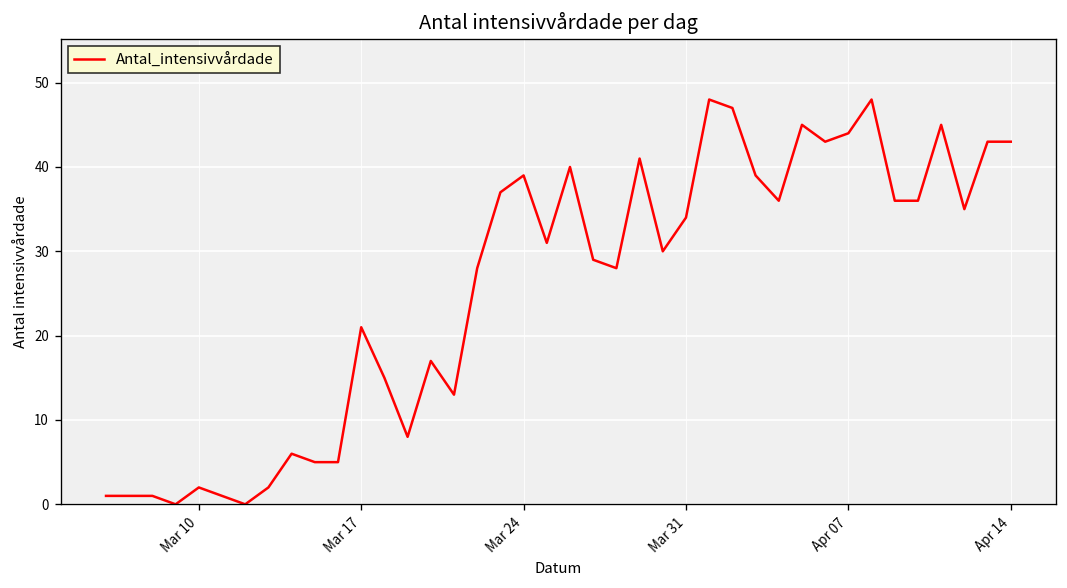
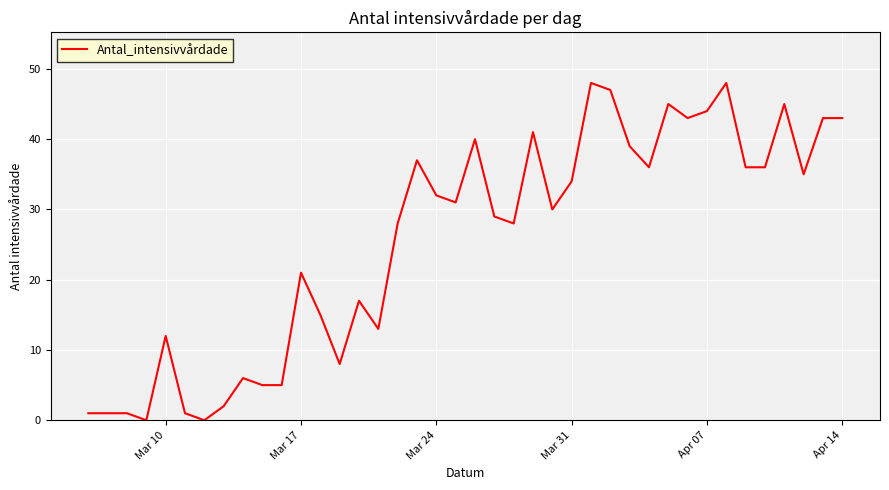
Mar 10: 2 -> 12
Mar 24: 39 -> 32
